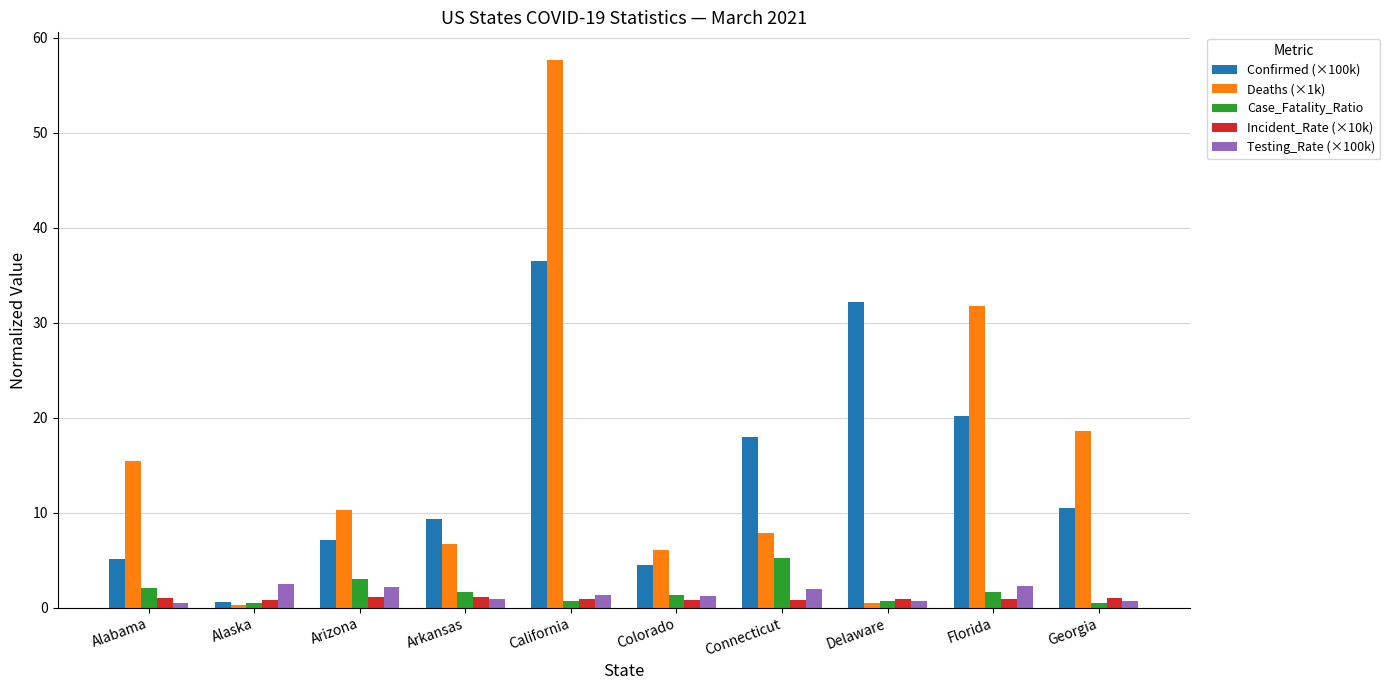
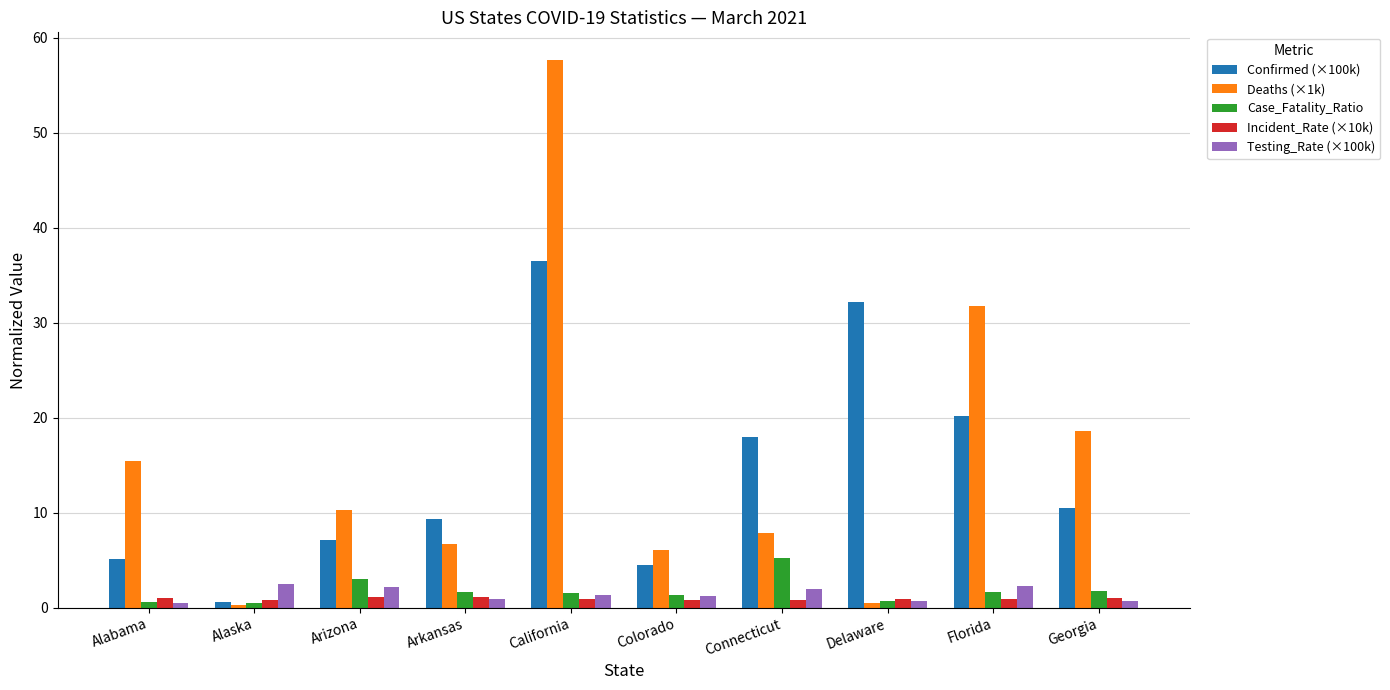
Case_Fatality_Ratio, Alabama: 2 -> 1
Case_Fatality_Ratio, California: 1 -> 2
Case_Fatality_Ratio, Georgia: 0 -> 2
